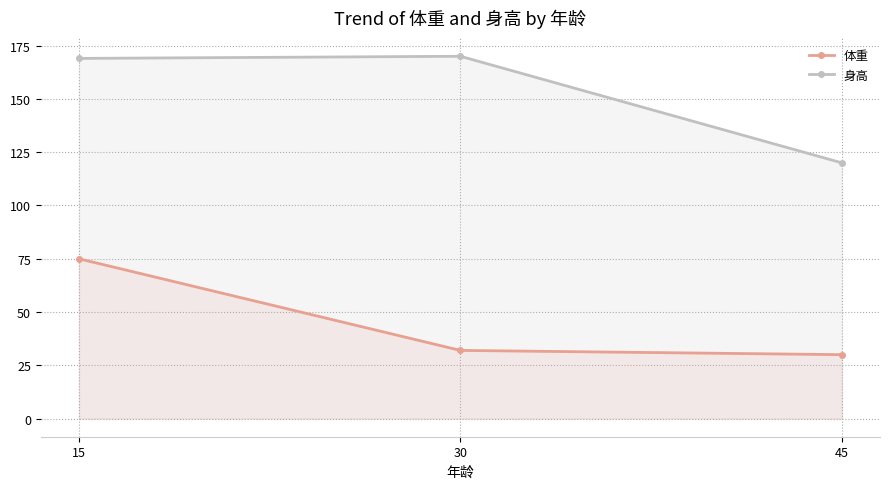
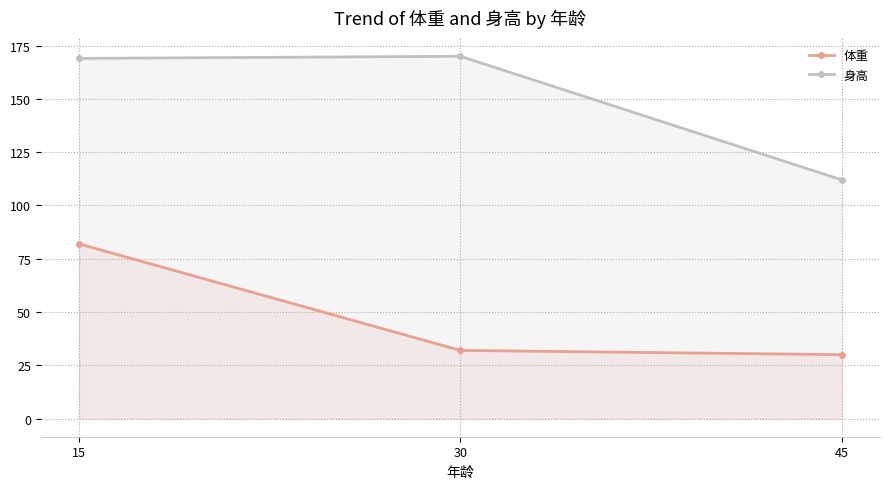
体重, 15: 75 -> 82
身高, 45: 120 -> 112
